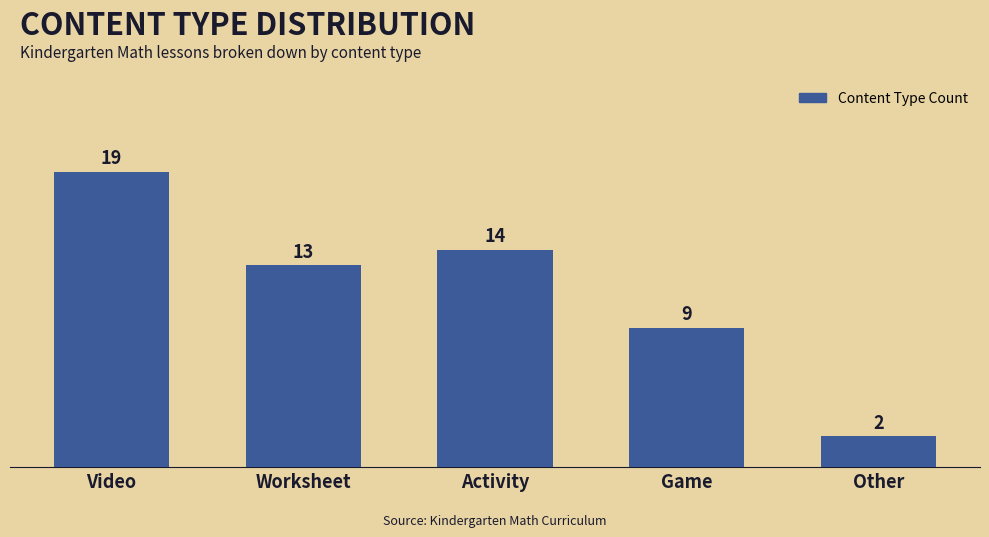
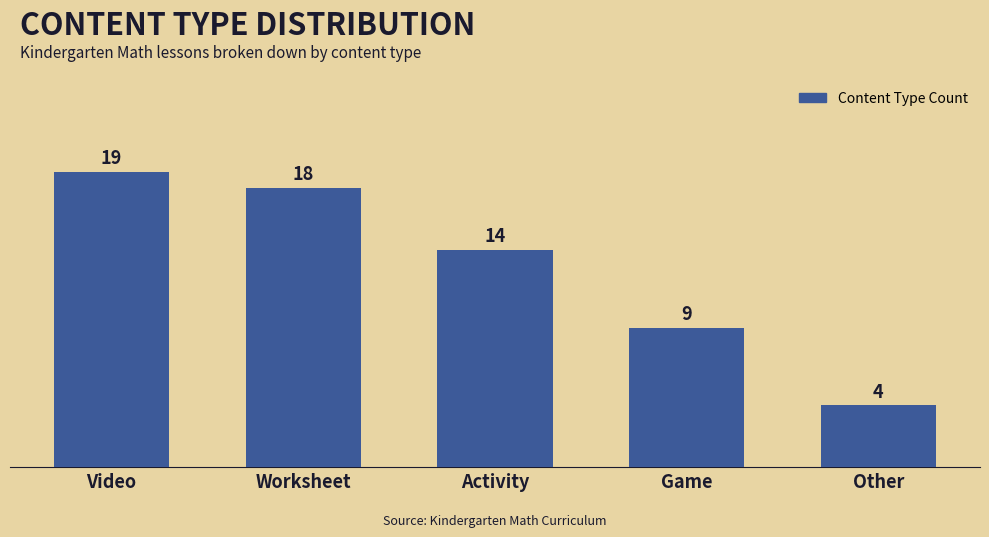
Worksheet: 13 -> 18
Other: 2 -> 4
